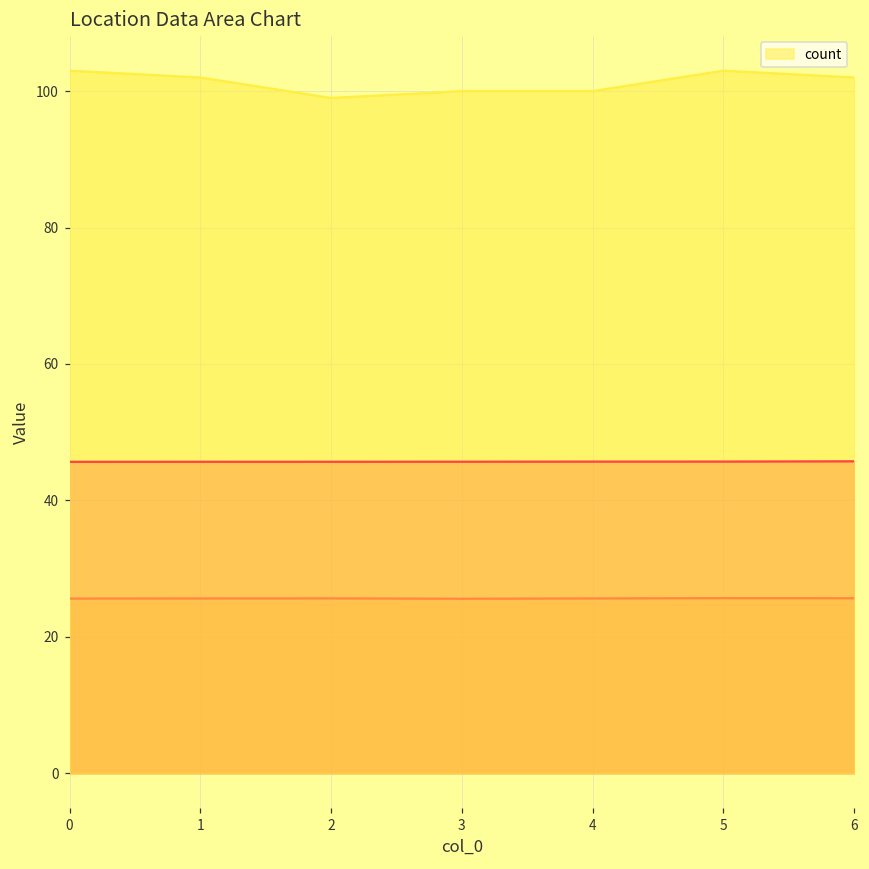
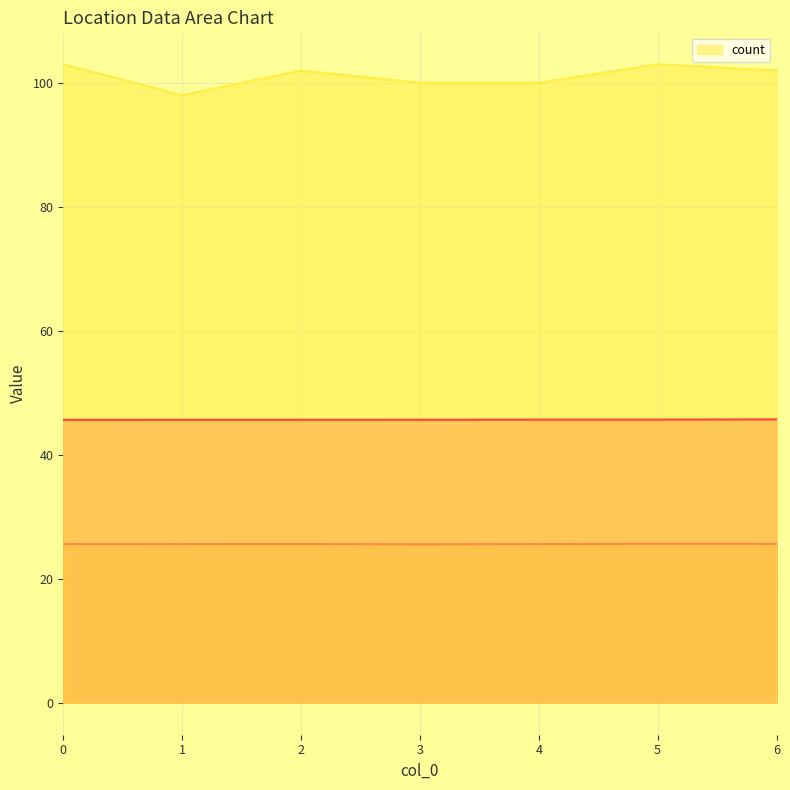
count, 1: 102 -> 98
count, 2: 99 -> 102
